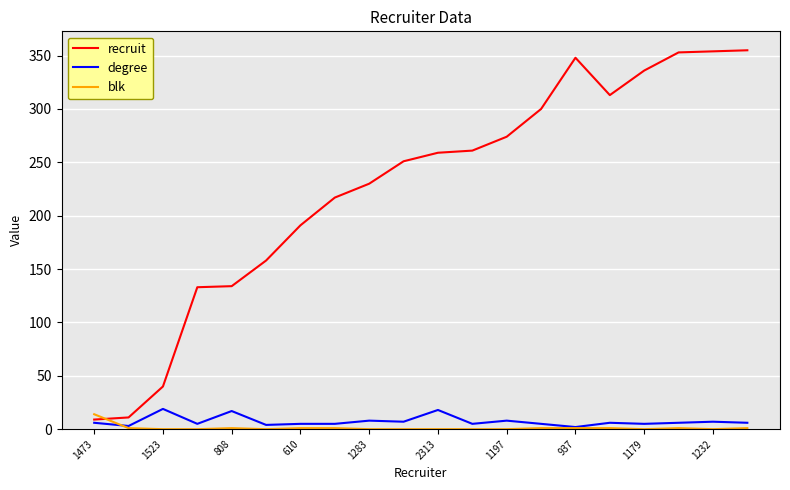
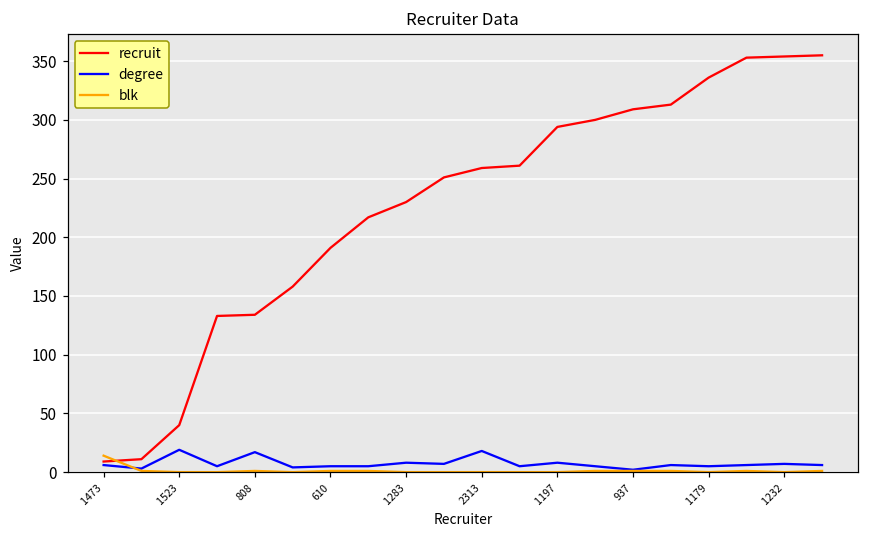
recruit, 1197: 274 -> 294
recruit, 937: 348 -> 309
